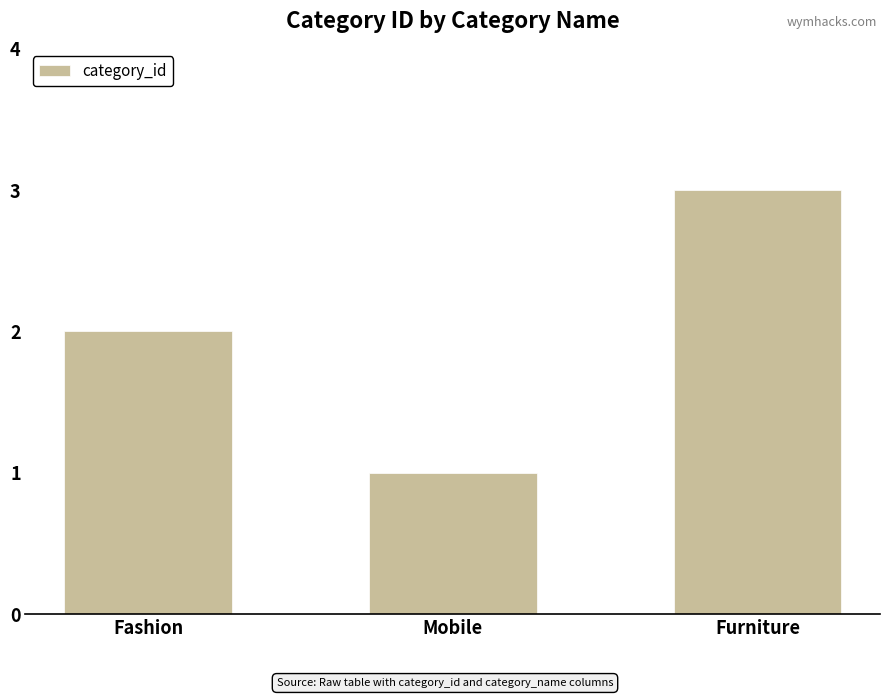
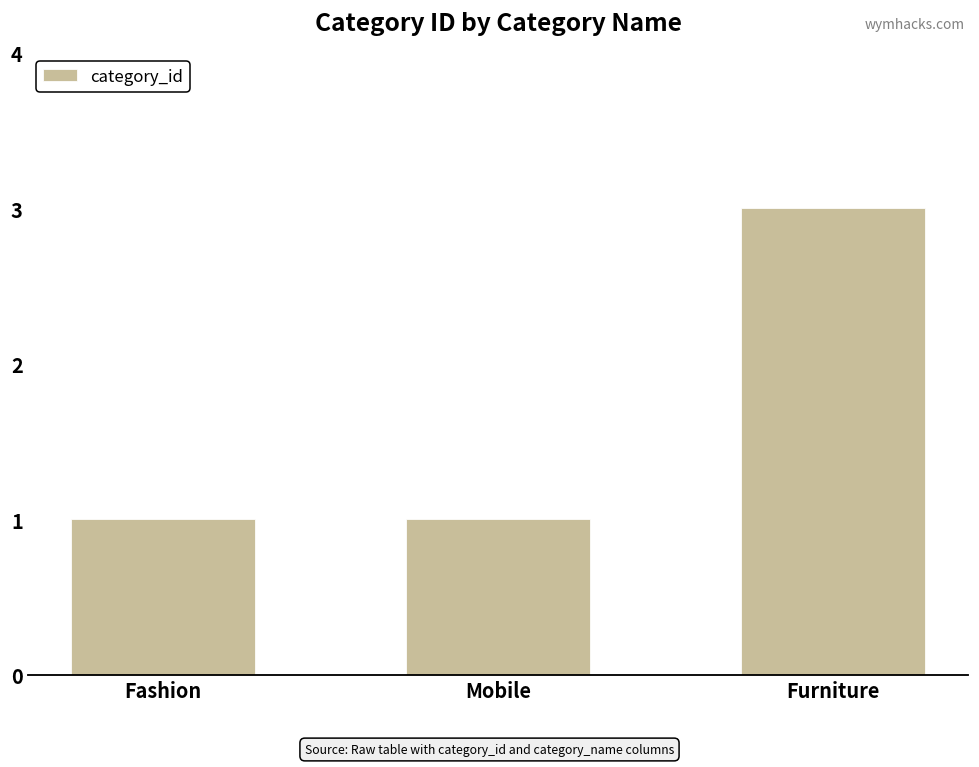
Fashion: 2 -> 1
